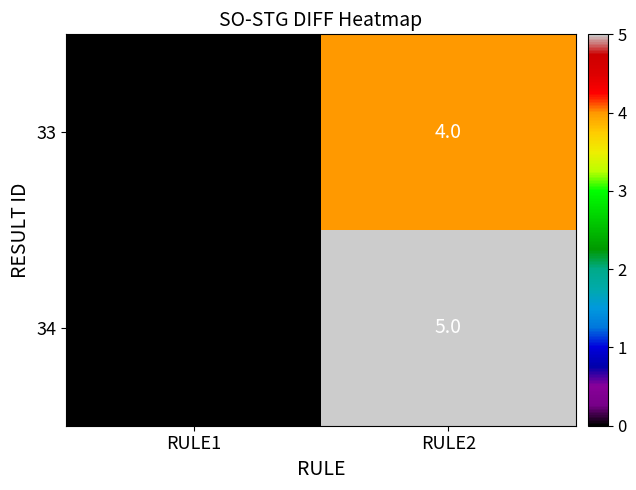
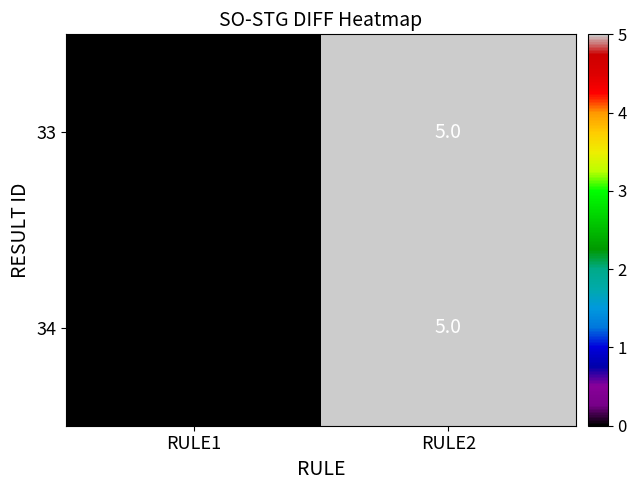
33, RULE2: 4.0 -> 5.0
